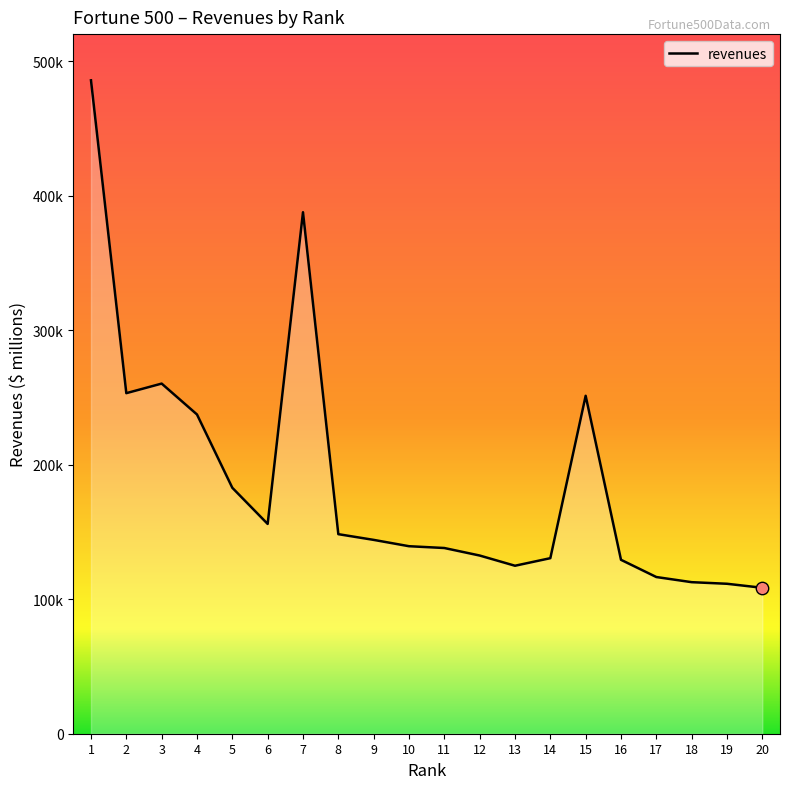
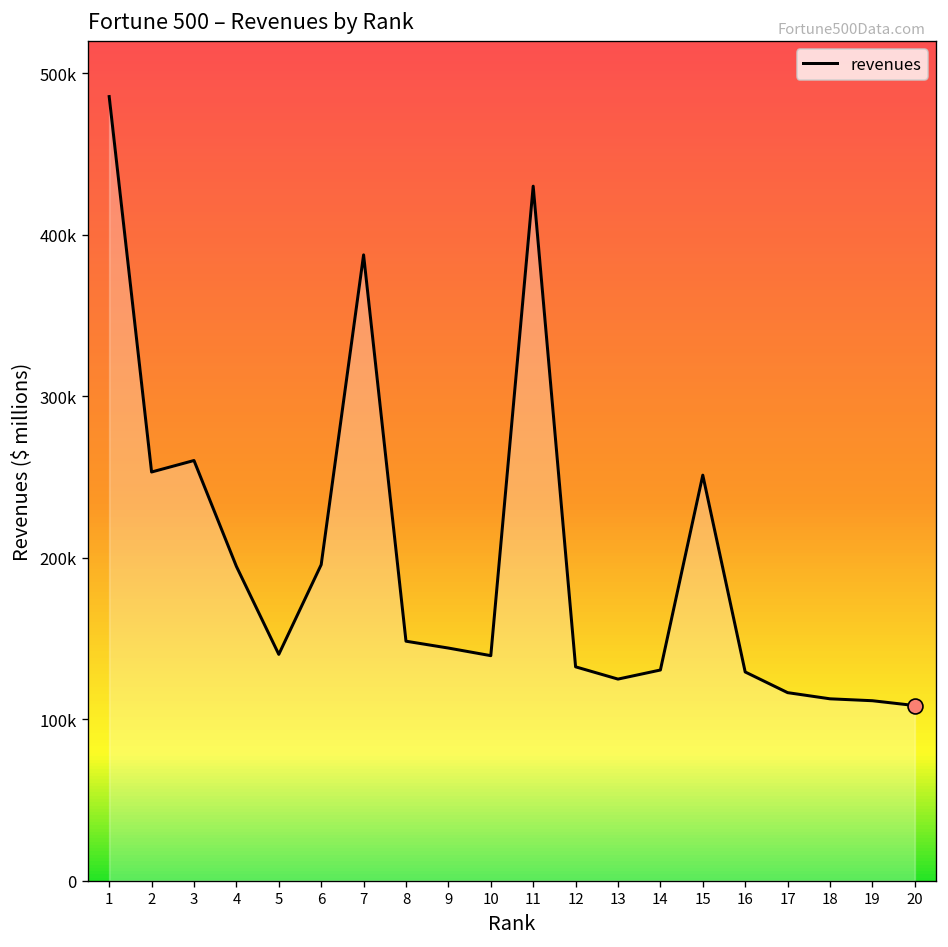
revenues, 4: 237000 -> 195000
revenues, 5: 183000 -> 140000
revenues, 6: 156000 -> 196000
revenues, 11: 138000 -> 430000
